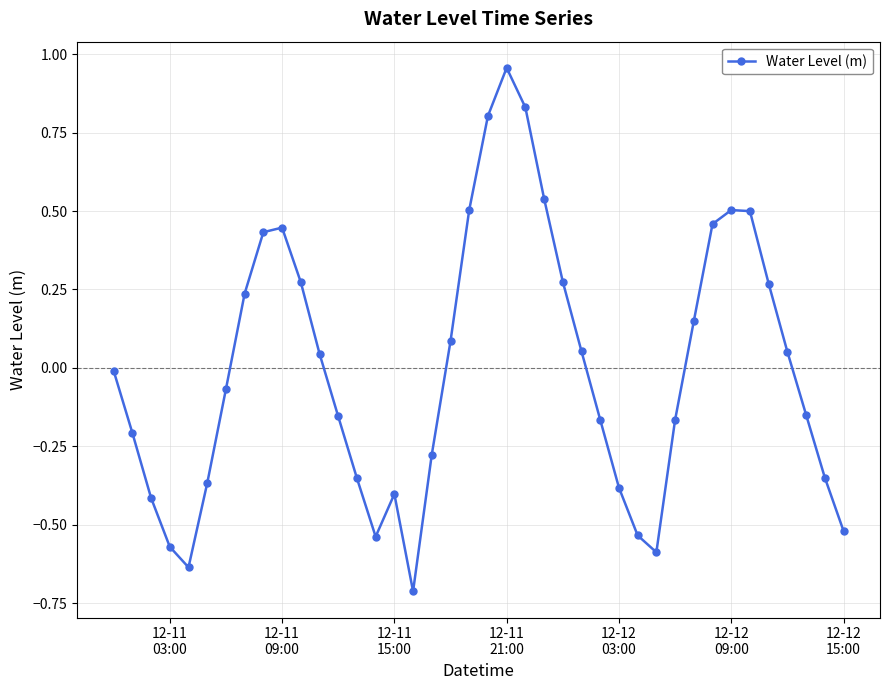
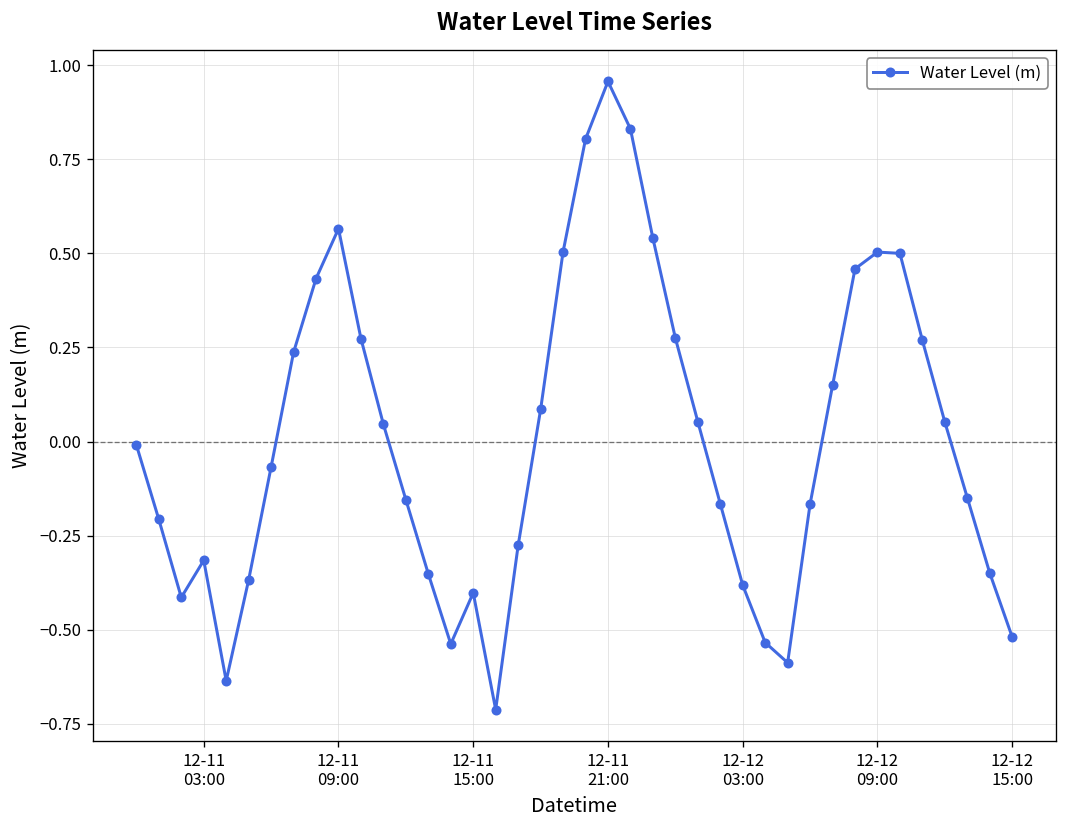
12-11 03:00: -0.57 -> -0.32
12-11 09:00: 0.45 -> 0.57
